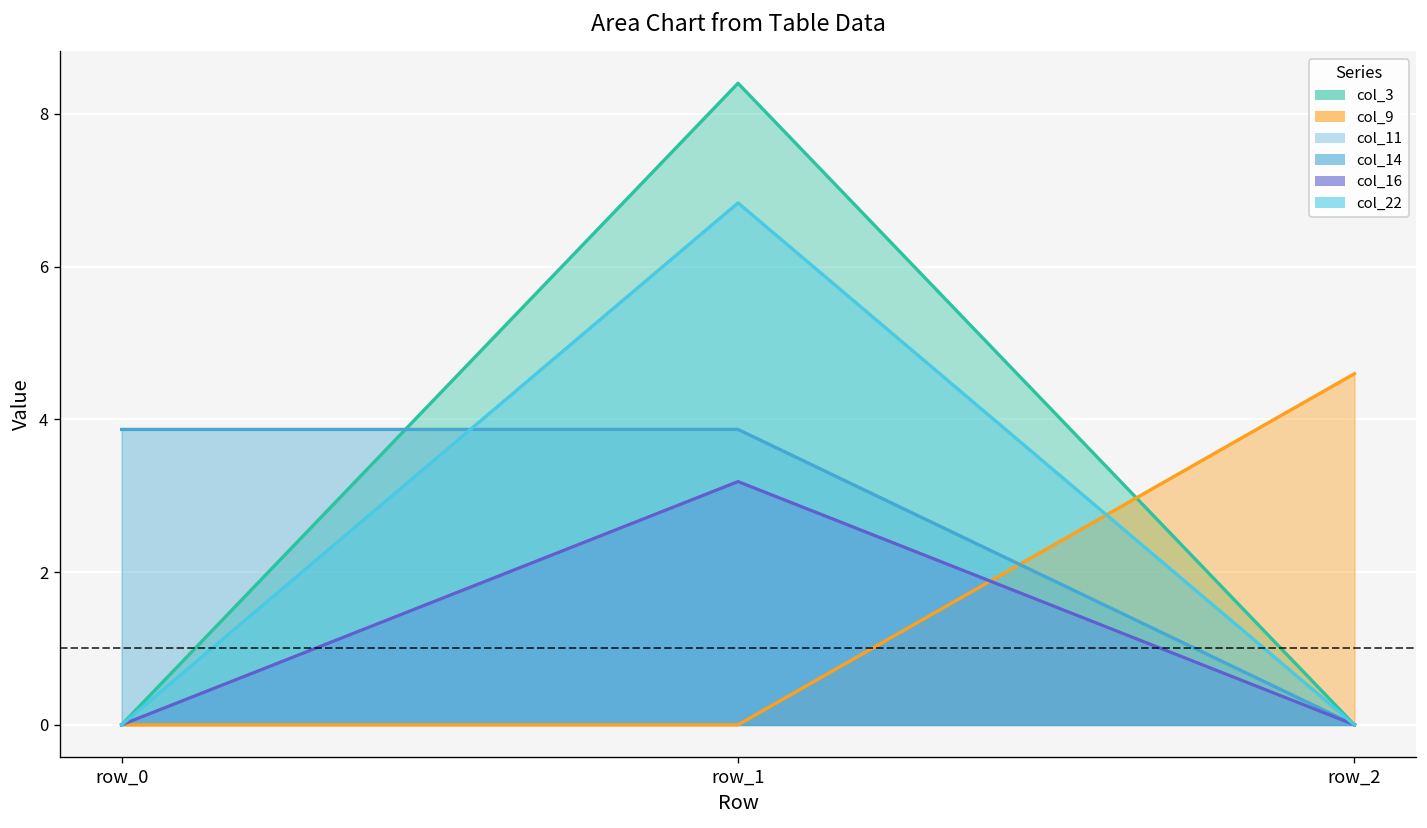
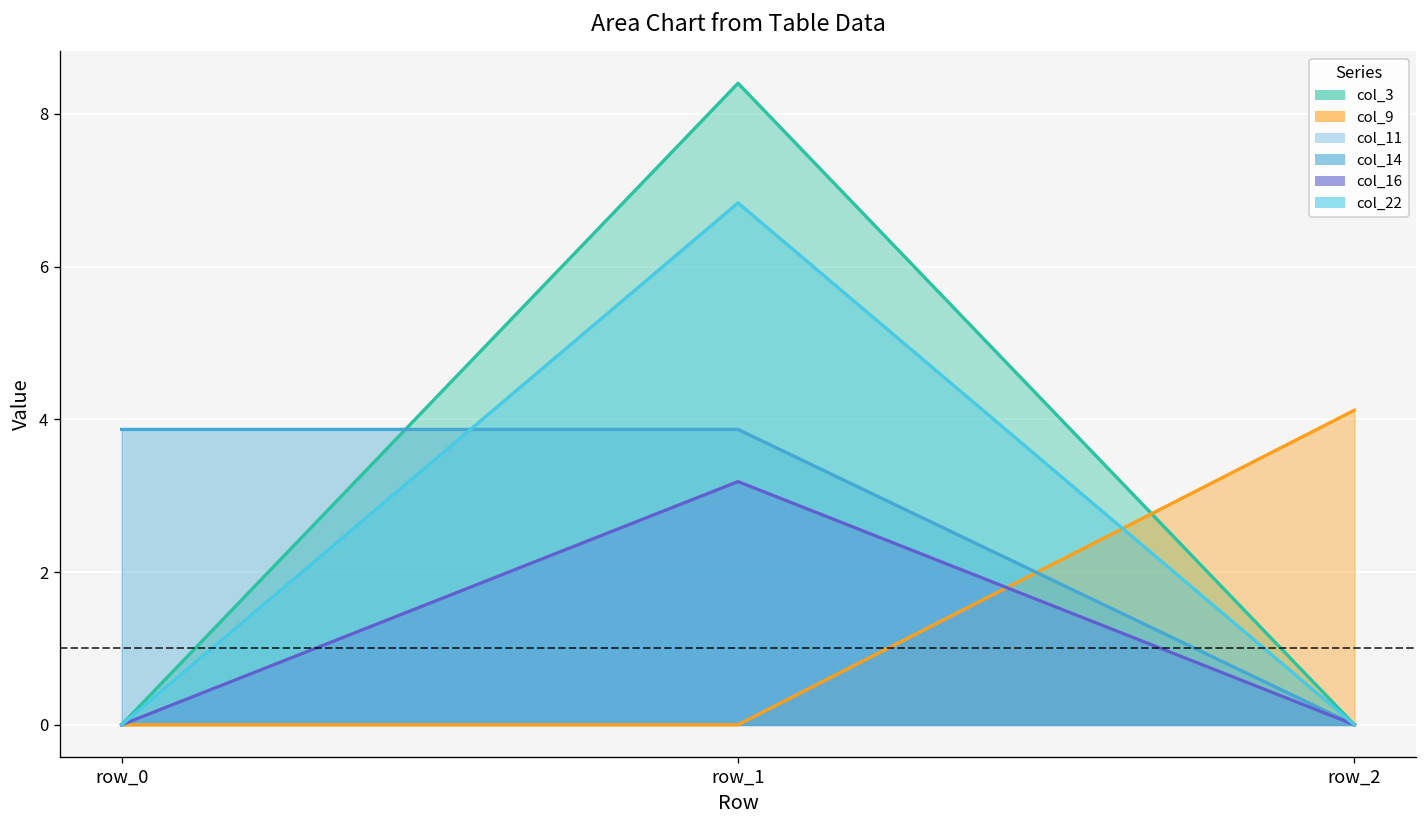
col_9, row_2: 4.6 -> 4.1
